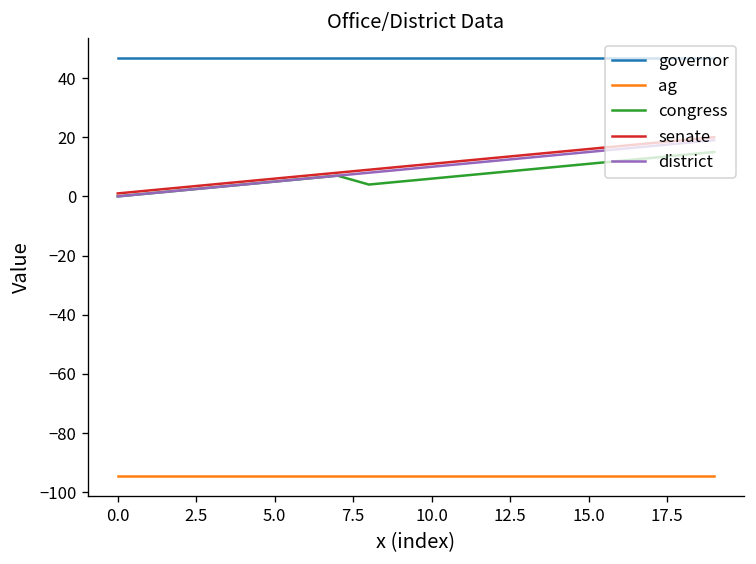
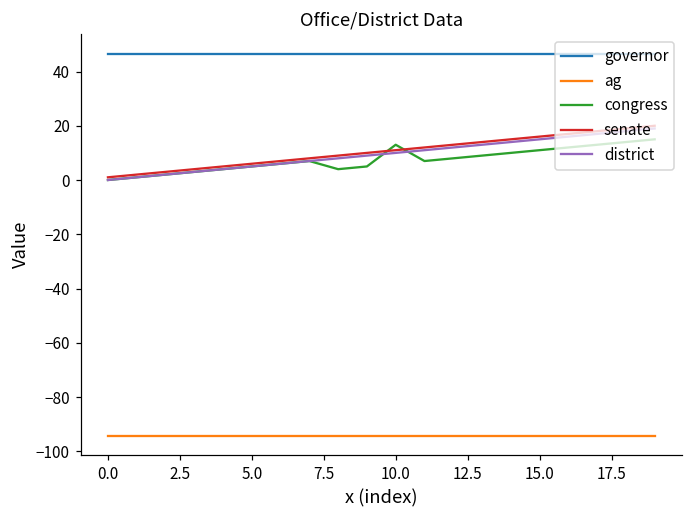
congress, 10.0: 6 -> 13
